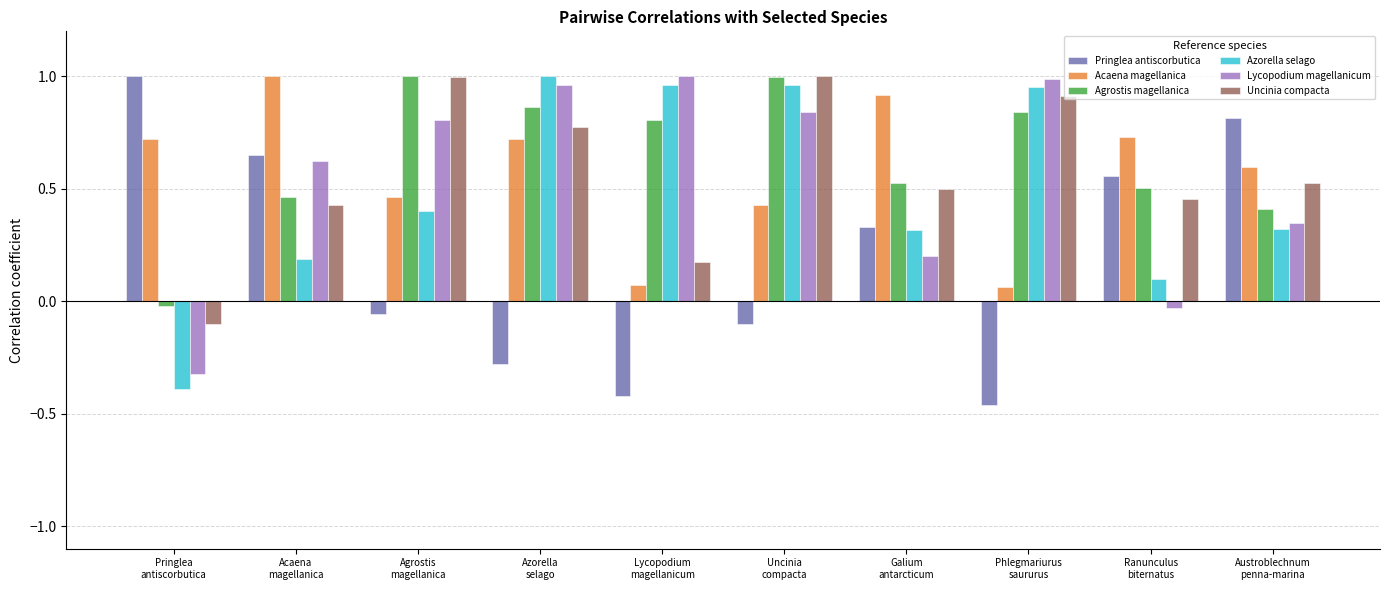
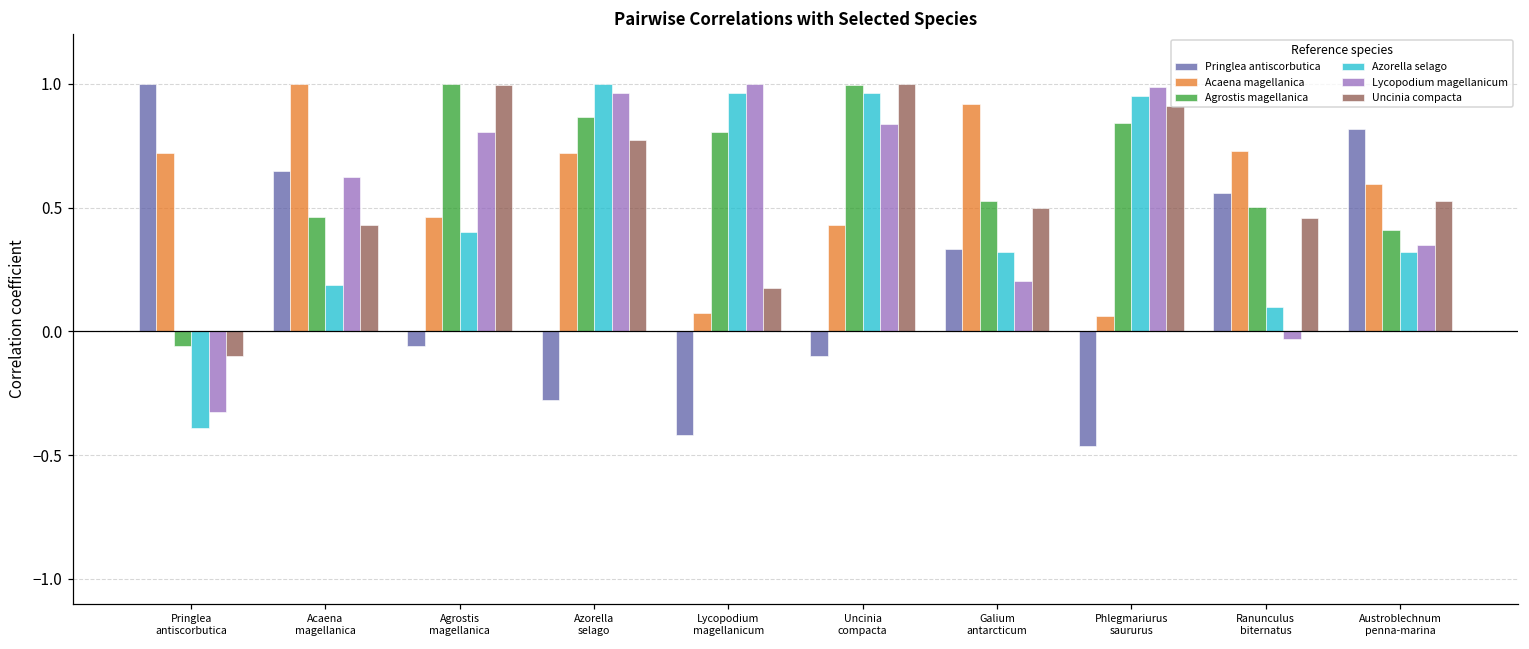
Agrostis magellanica, Pringlea antiscorbutica: -0.02 -> -0.06
